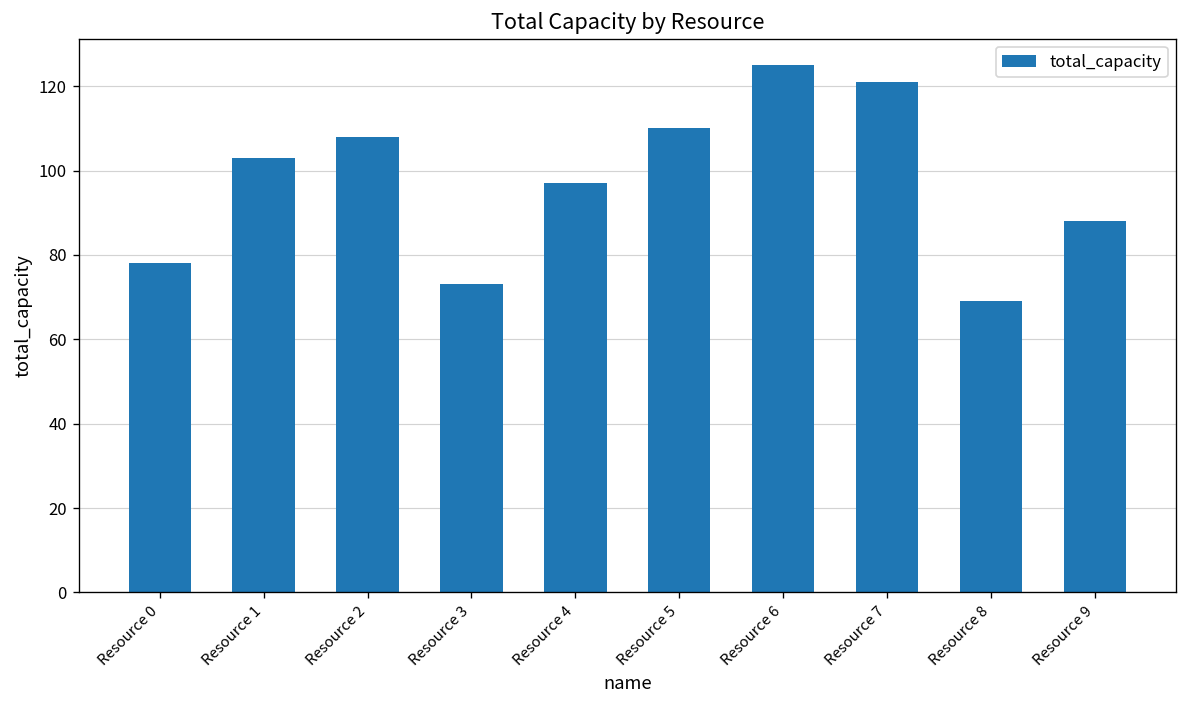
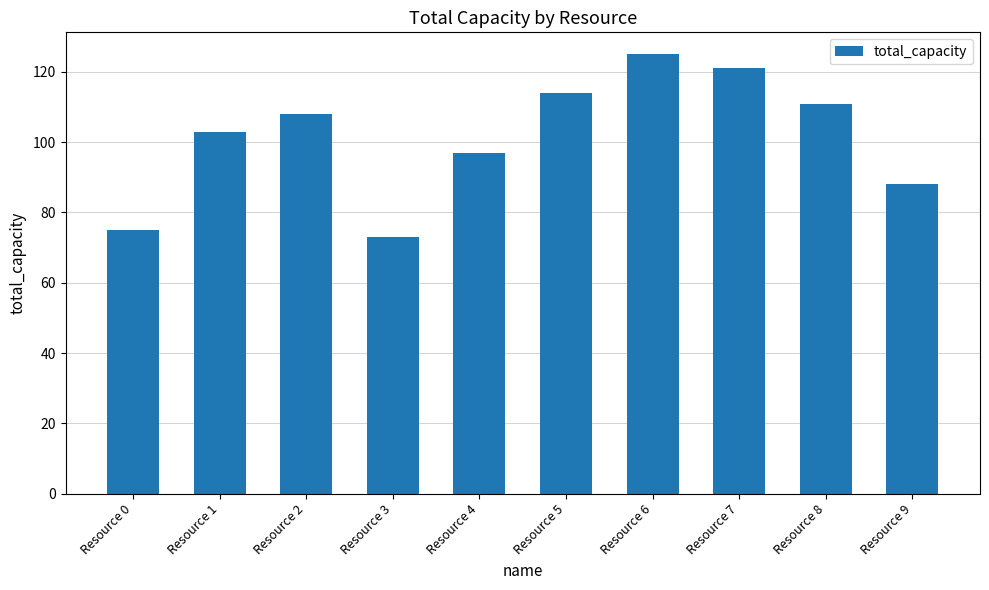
Resource 0: 78 -> 75
Resource 5: 110 -> 114
Resource 8: 69 -> 111
